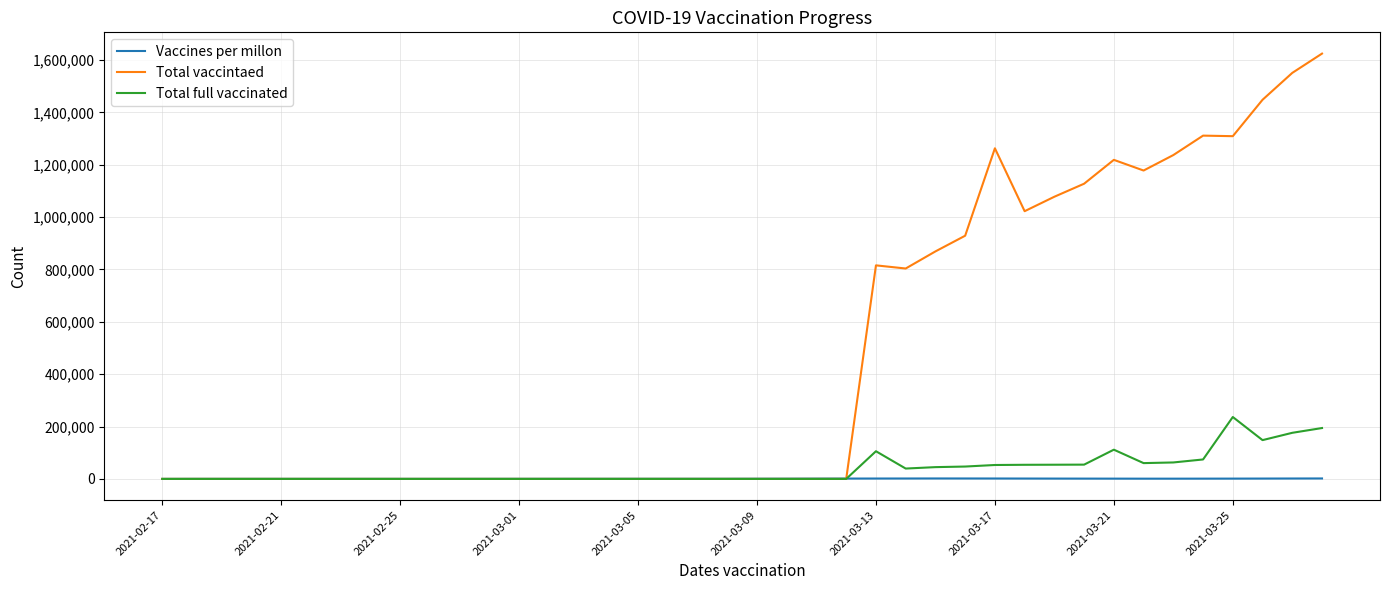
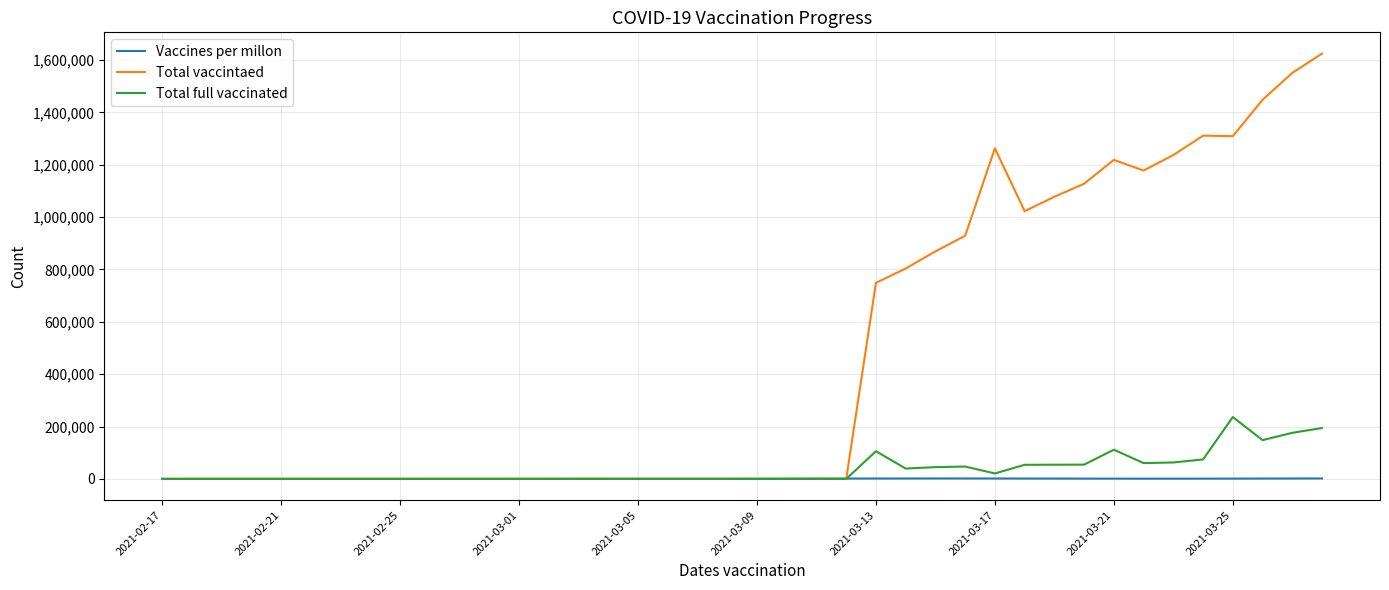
Total vaccintaed, 2021-03-13: 820,000 -> 750,000
Total full vaccinated, 2021-03-17: 50,000 -> 20,000
